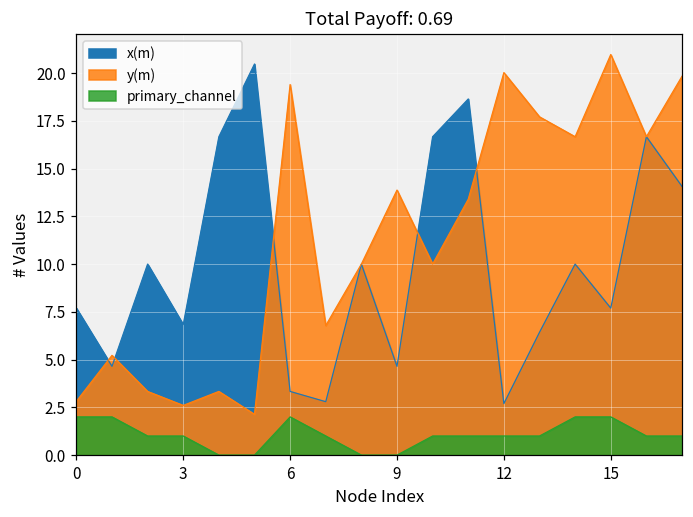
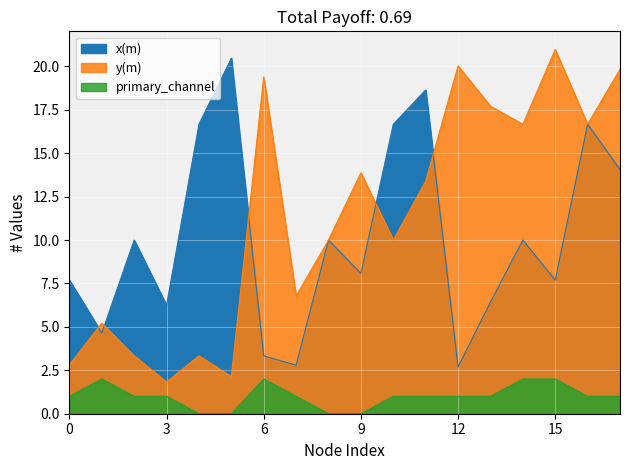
primary_channel, 0: 2 -> 1
x(m), 3: 6.8 -> 6.2
y(m), 3: 2.6 -> 1.8
x(m), 9: 4.6 -> 8.1
